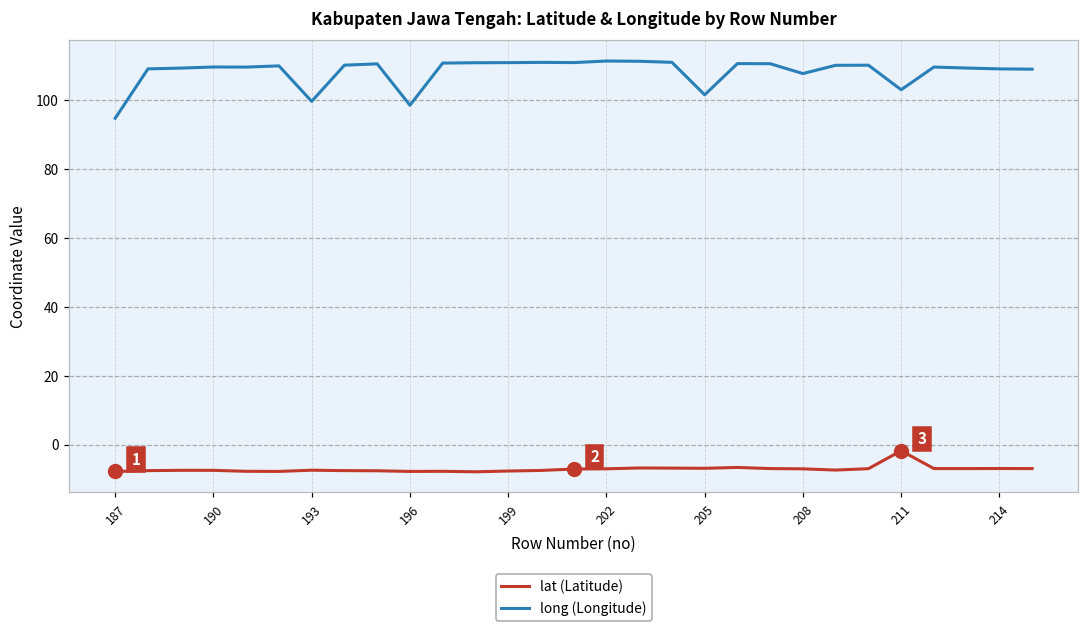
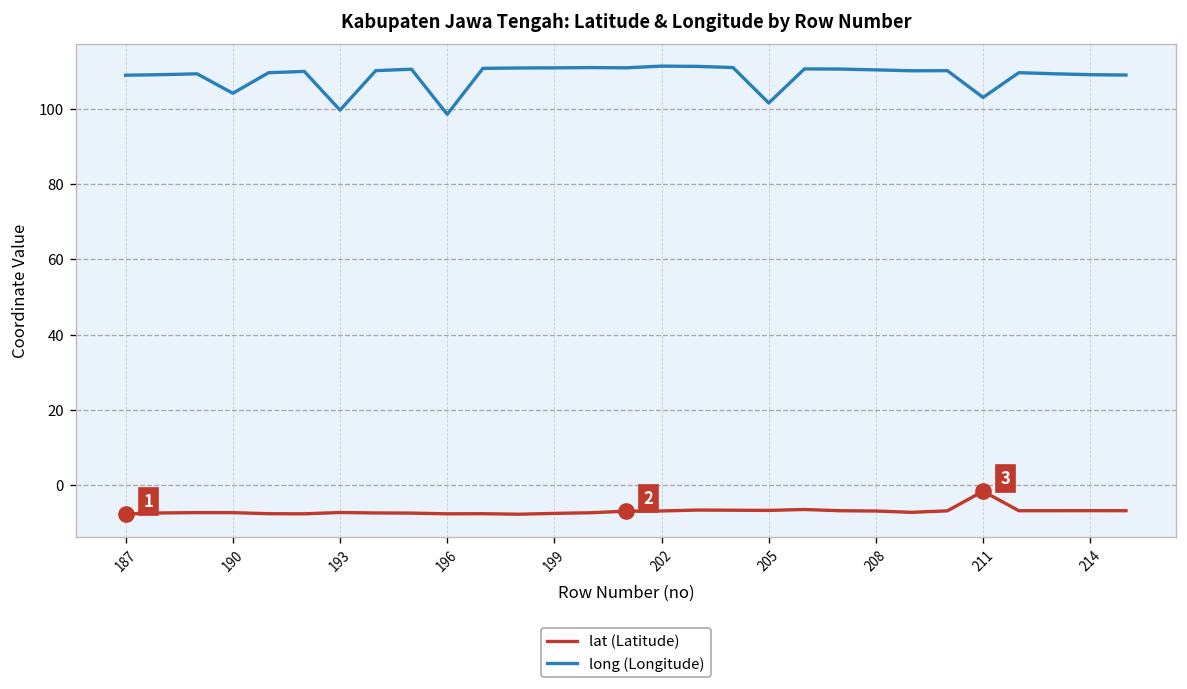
long (Longitude), 187: 95 -> 109
long (Longitude), 190: 110 -> 104
long (Longitude), 208: 108 -> 110
